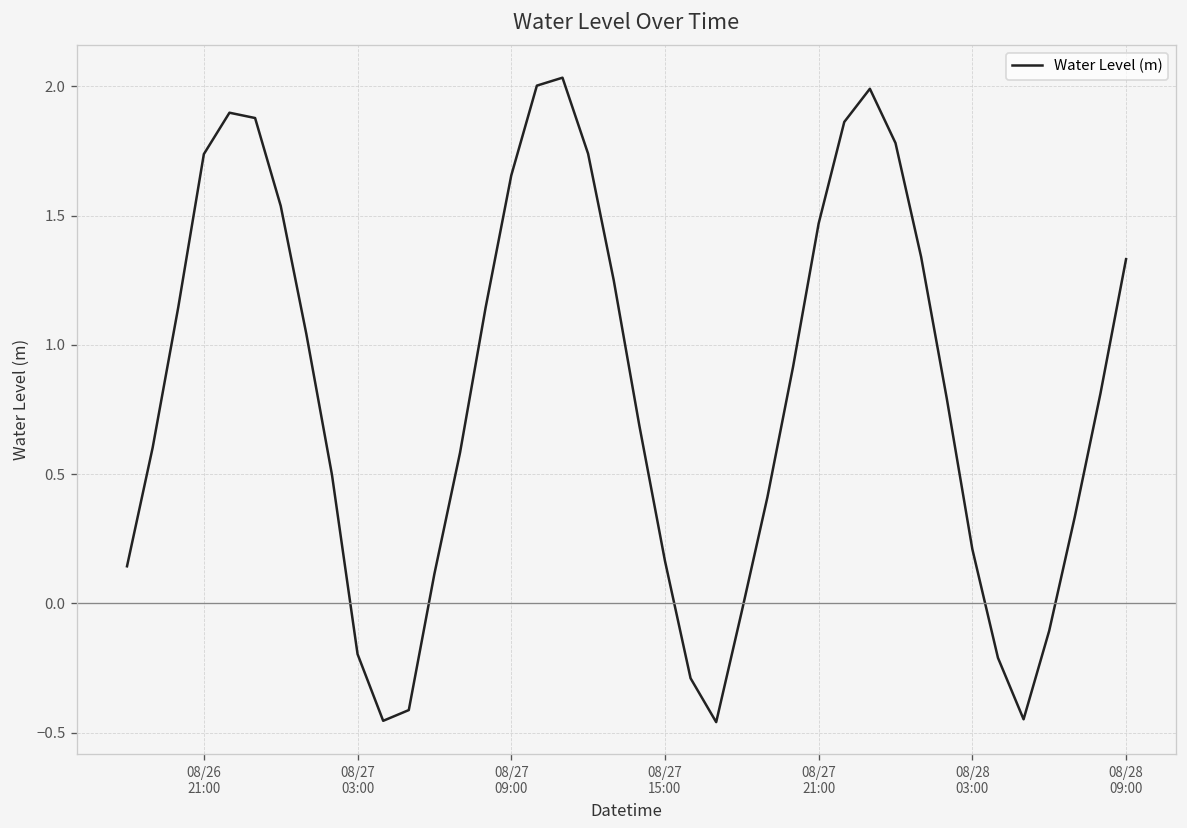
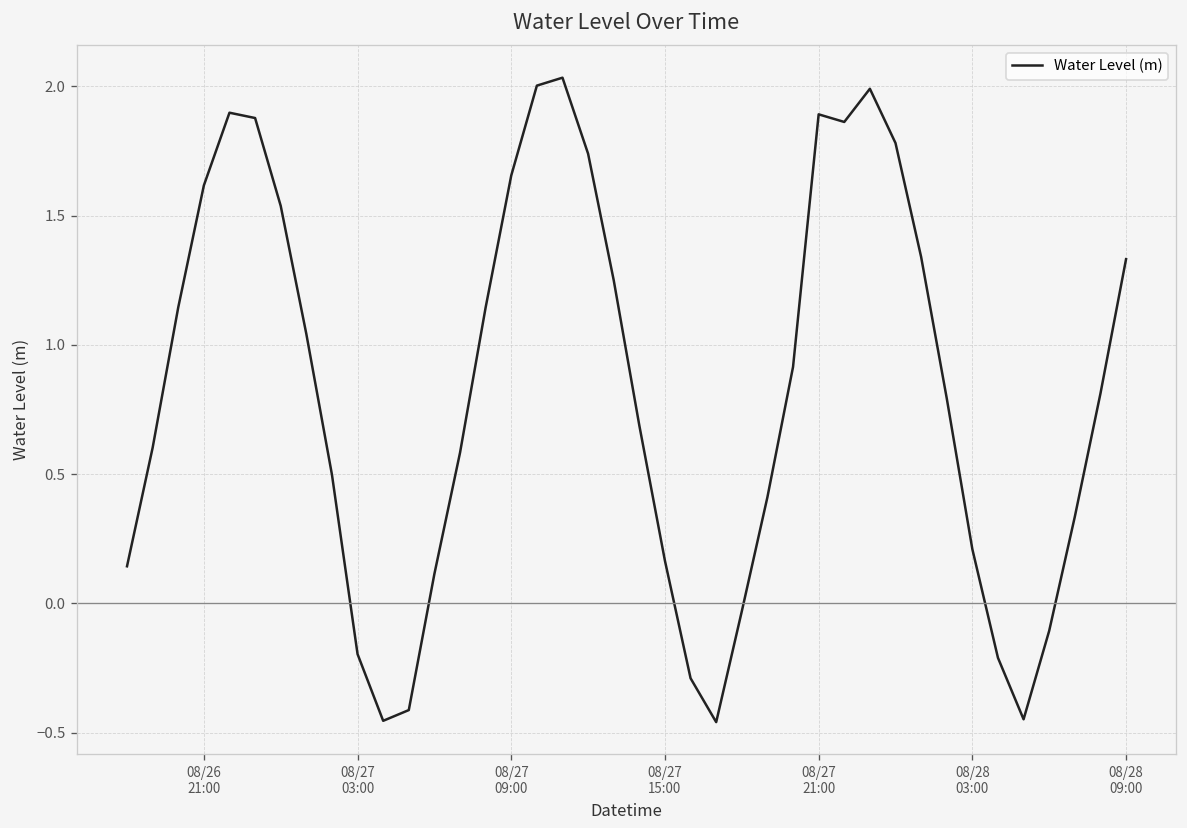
08/26 21:00: 1.74 -> 1.62
08/27 21:00: 1.47 -> 1.89
